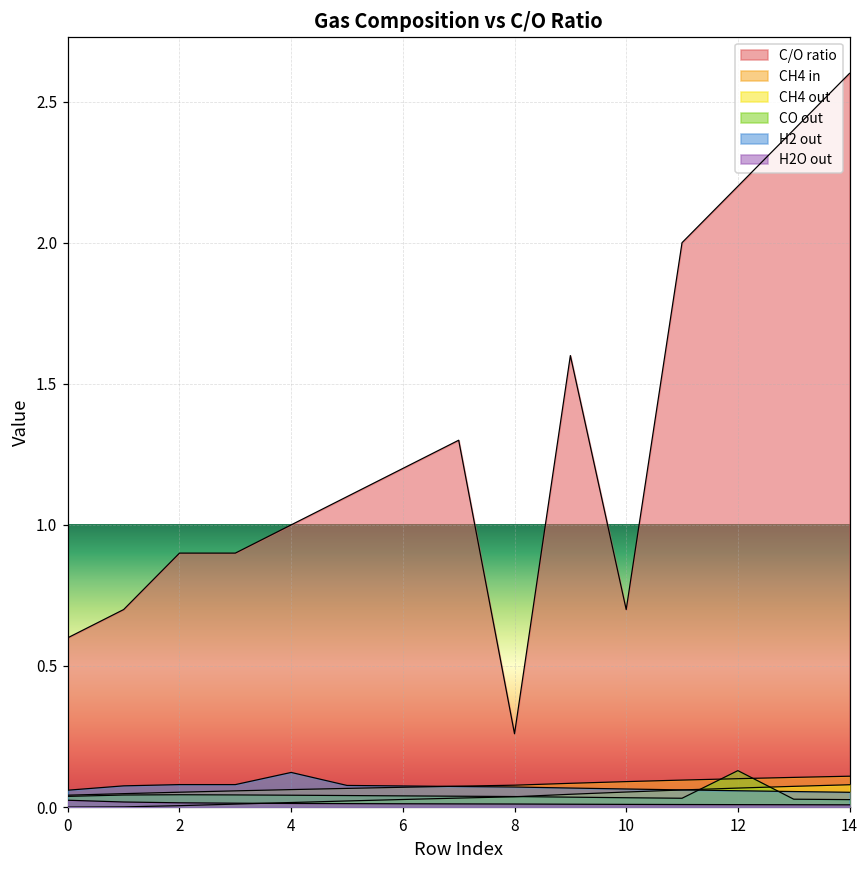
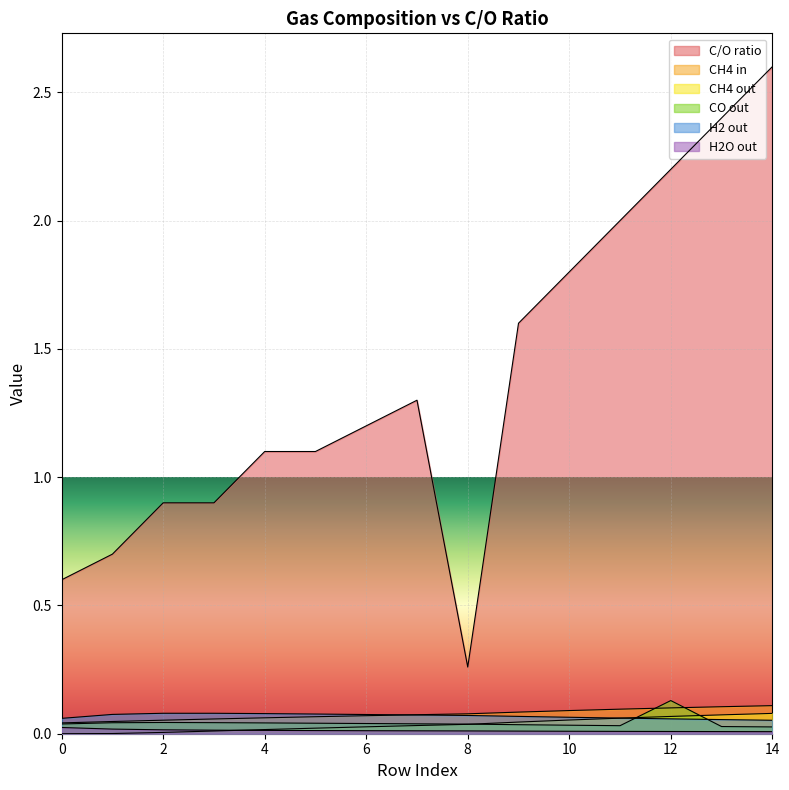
C/O ratio, 4: 1.0 -> 1.1
H2 out, 4: 0.12 -> 0.08
C/O ratio, 10: 0.7 -> 1.8
